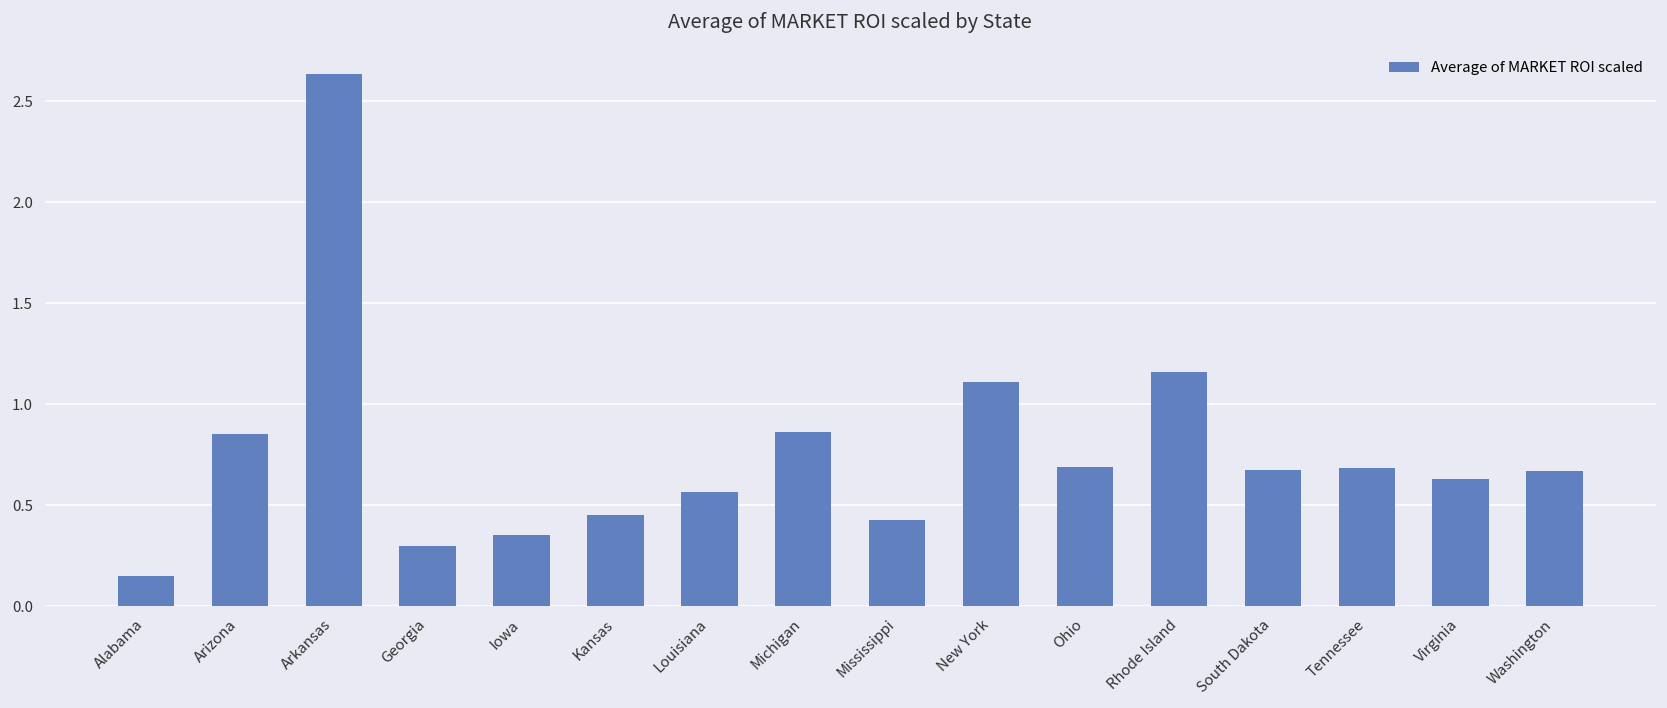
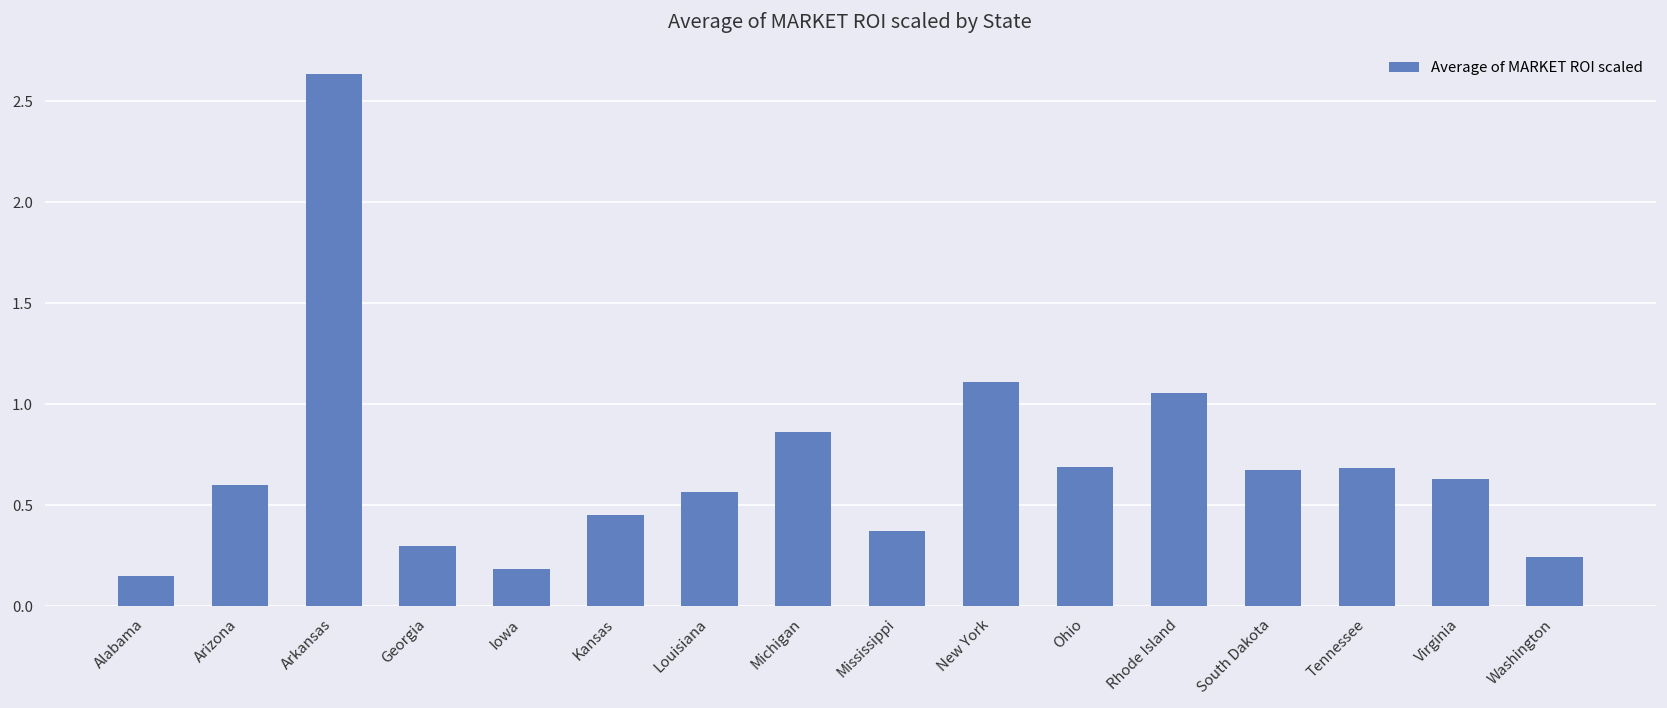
Arizona: 0.85 -> 0.60
Iowa: 0.35 -> 0.18
Mississippi: 0.43 -> 0.37
Rhode Island: 1.16 -> 1.05
Washington: 0.67 -> 0.24
